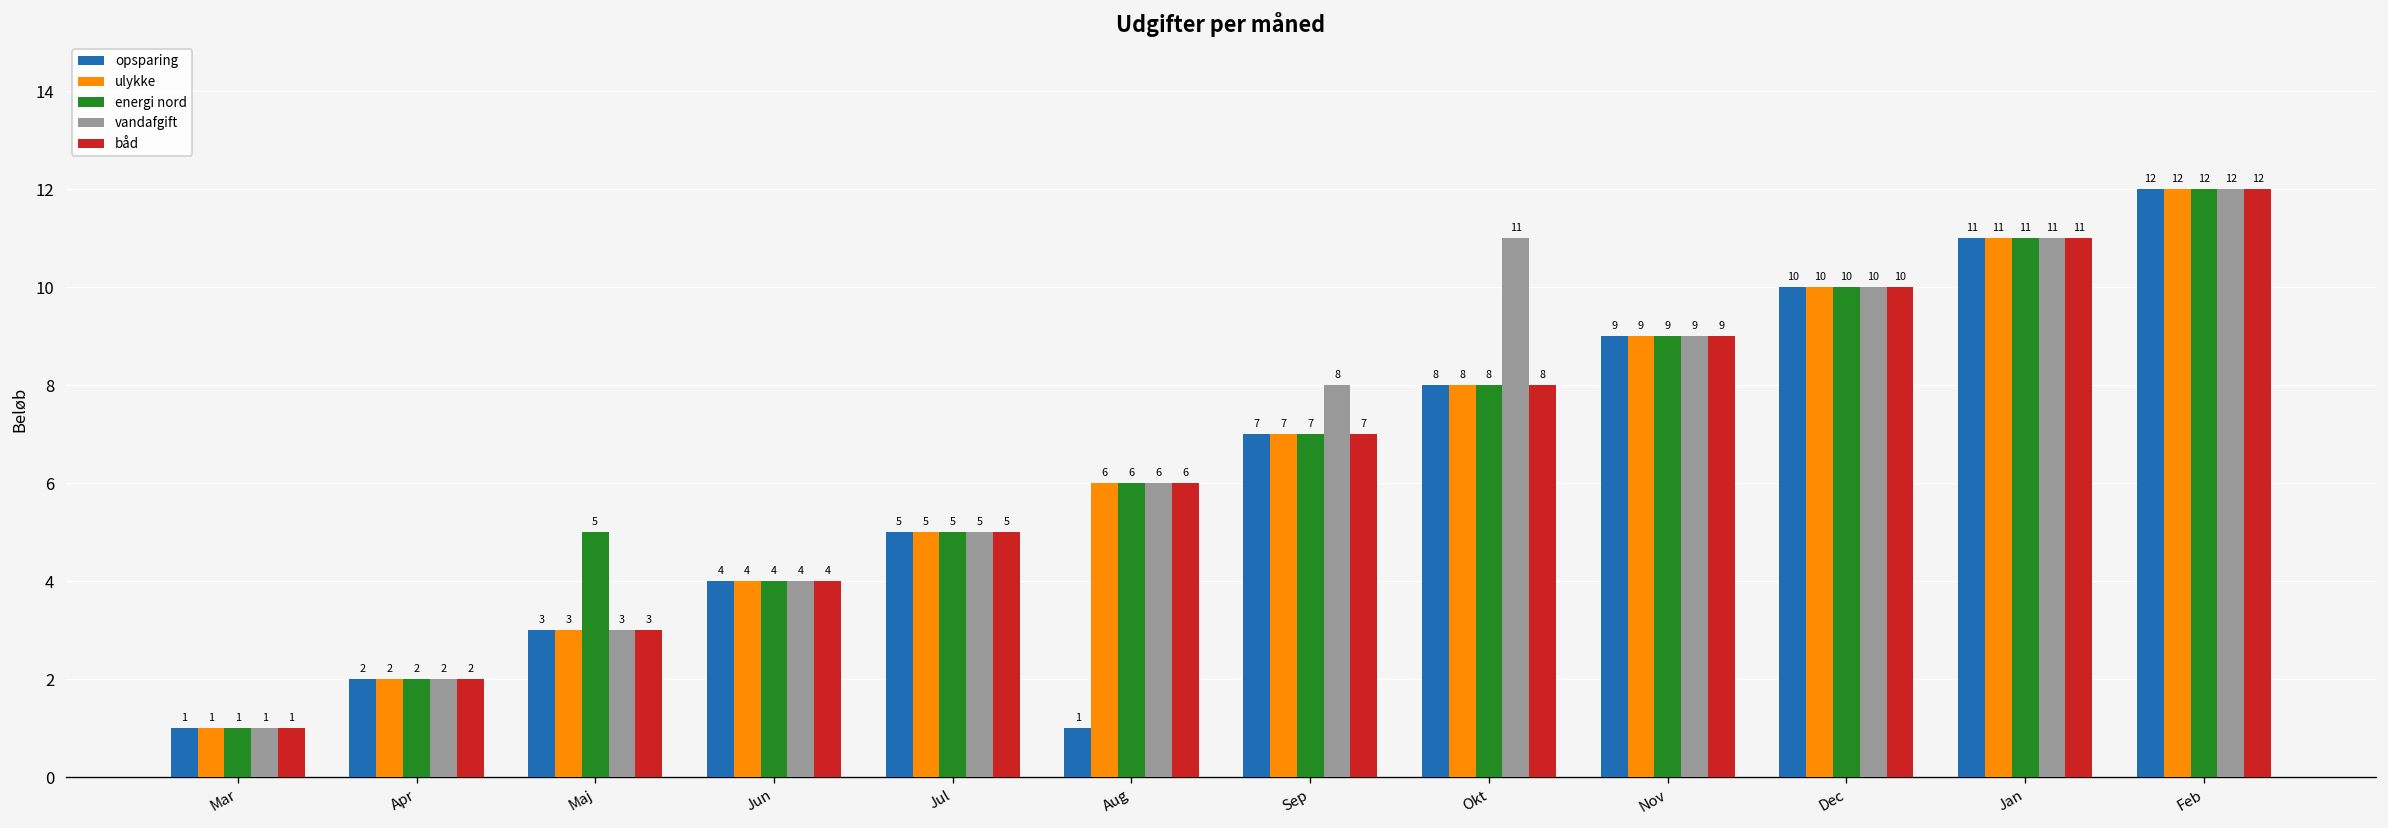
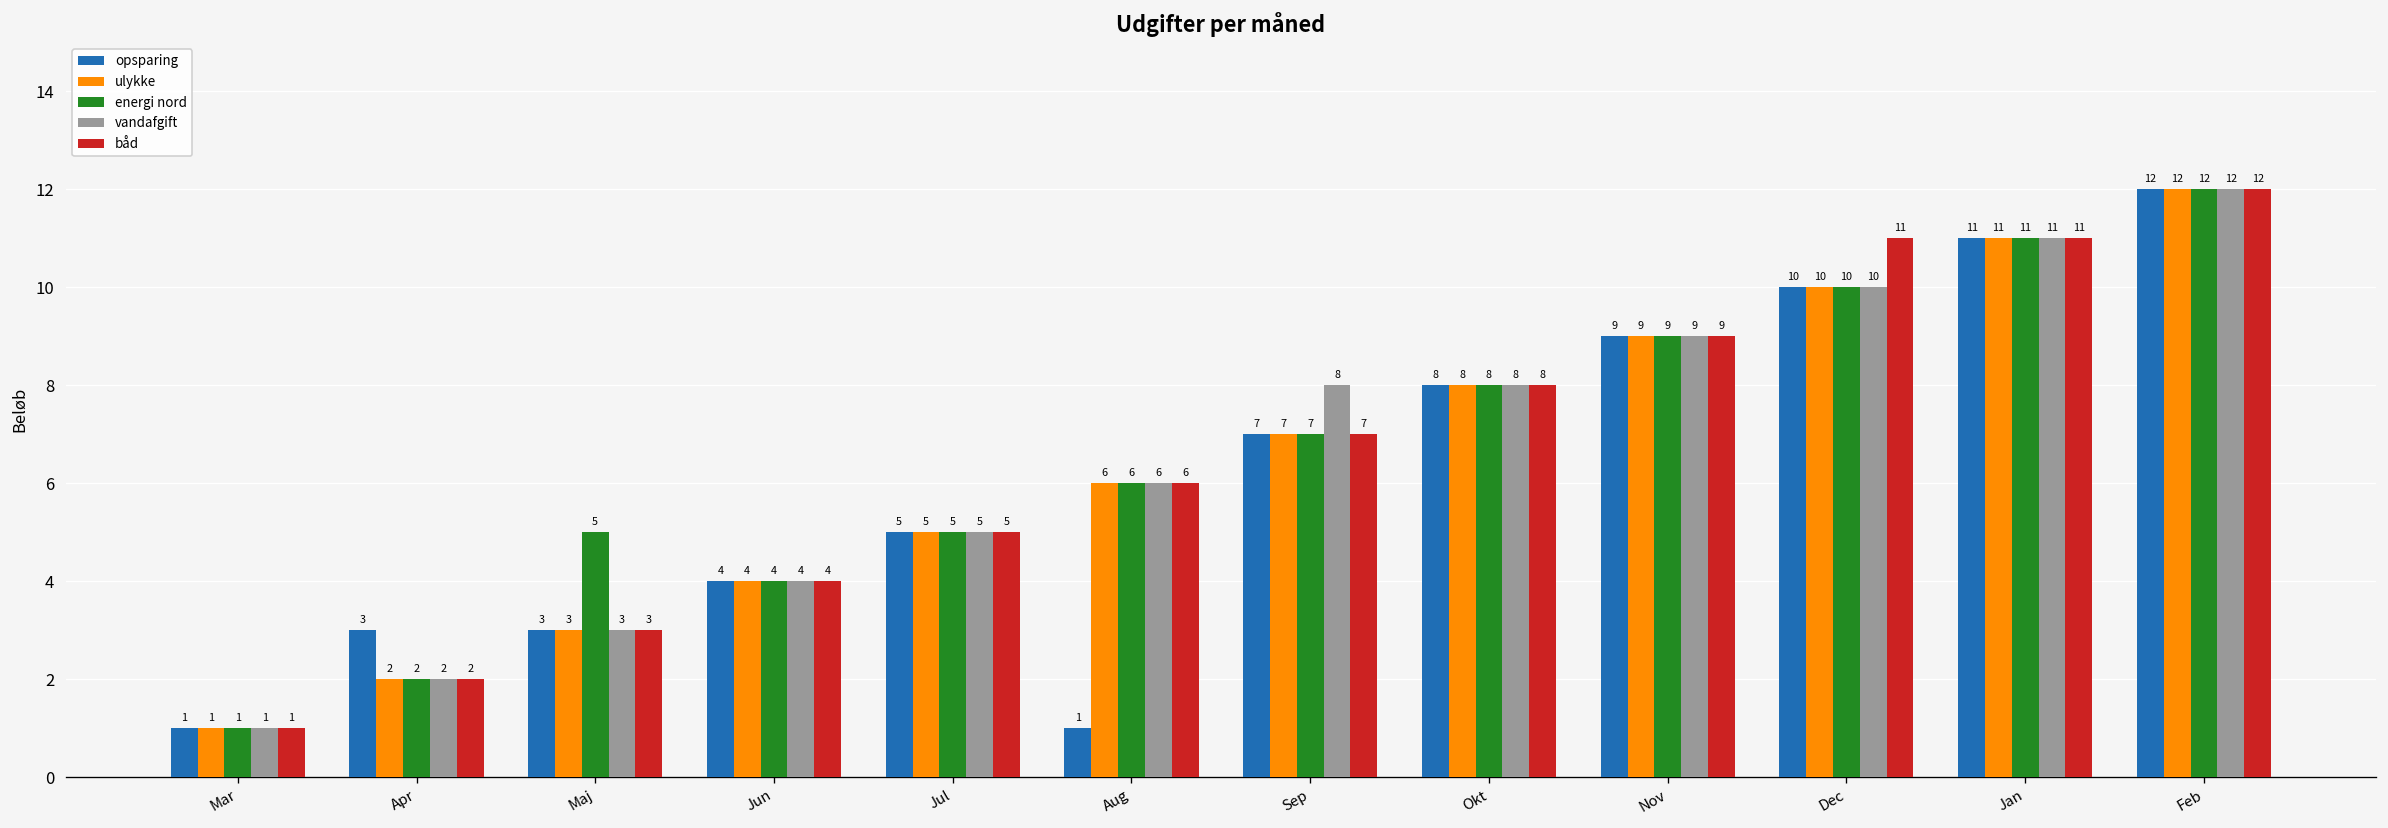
opsparing, Apr: 2 -> 3
vandafgift, Okt: 11 -> 8
båd, Dec: 10 -> 11
